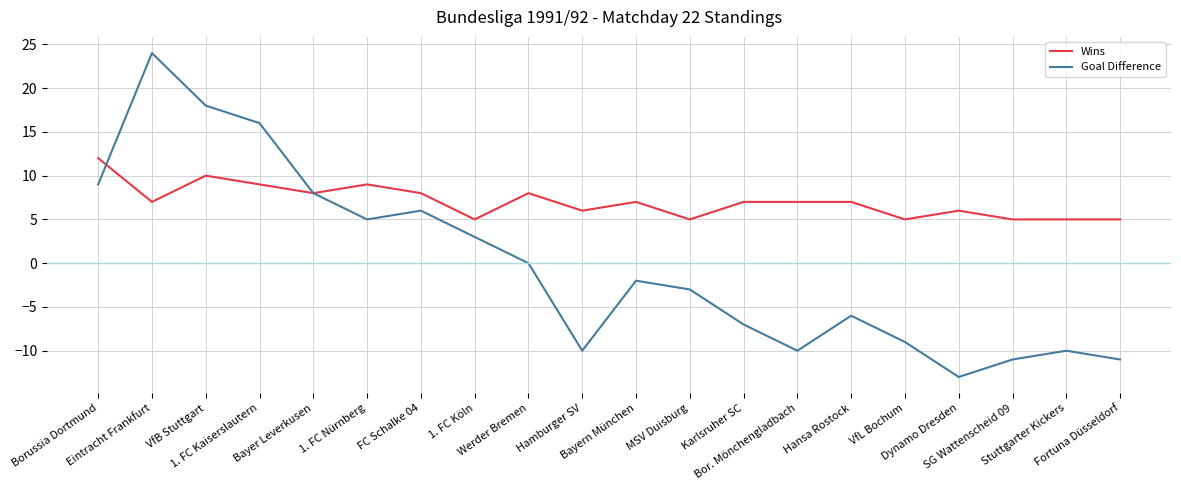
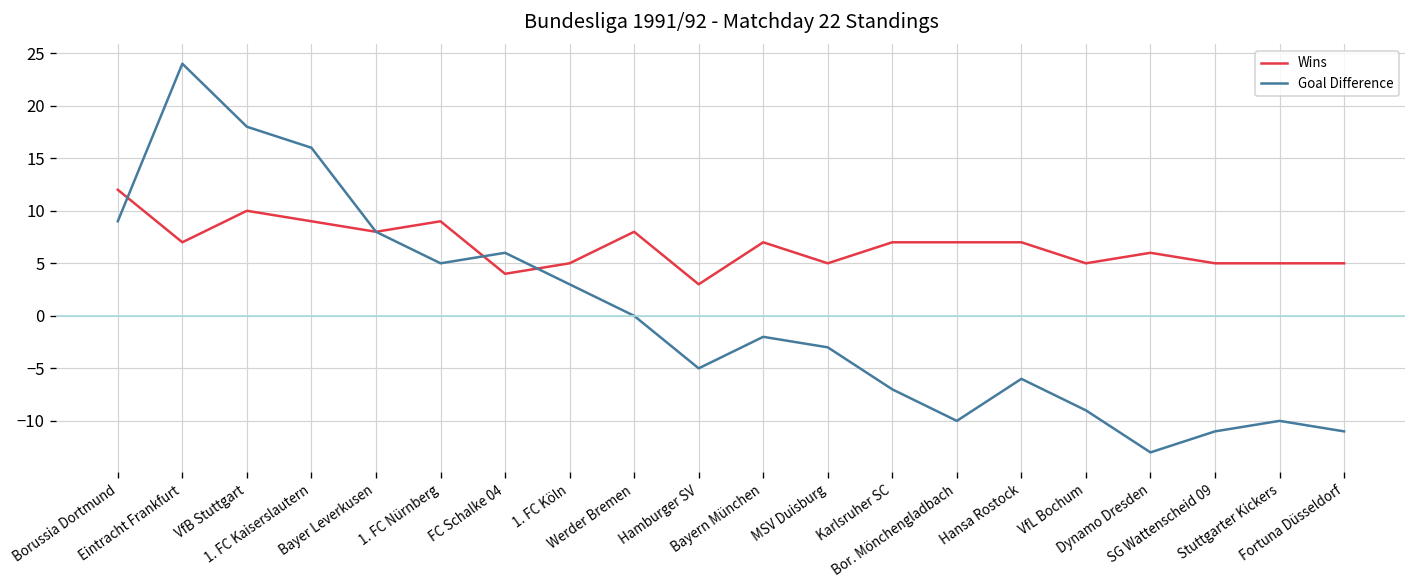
Wins, FC Schalke 04: 8 -> 4
Wins, Hamburger SV: 6 -> 3
Goal Difference, Hamburger SV: -10 -> -5
